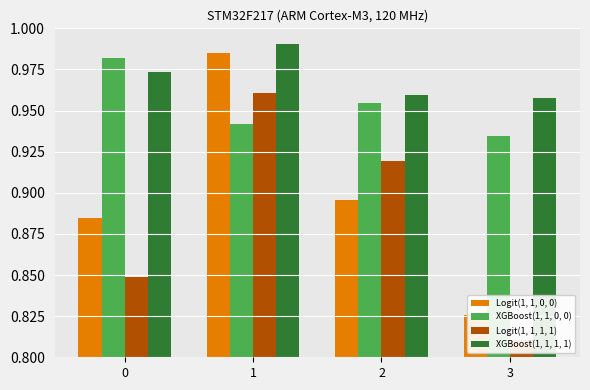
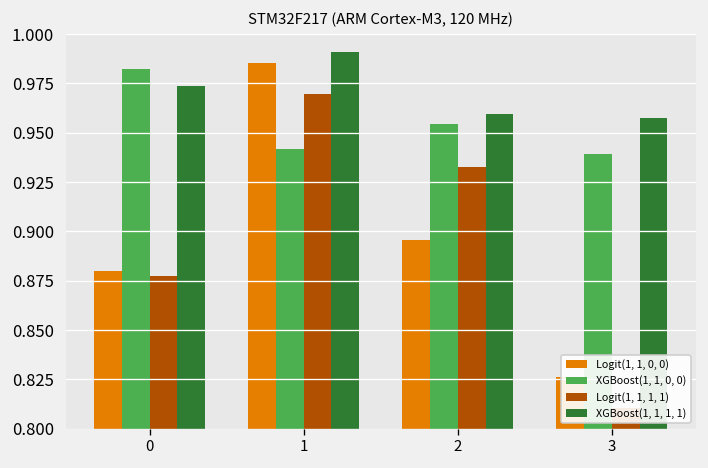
Logit(1, 1, 0, 0), 0: 0.885 -> 0.880
Logit(1, 1, 1, 1), 0: 0.849 -> 0.877
Logit(1, 1, 1, 1), 1: 0.961 -> 0.969
Logit(1, 1, 1, 1), 2: 0.920 -> 0.932
XGBoost(1, 1, 0, 0), 3: 0.934 -> 0.939
